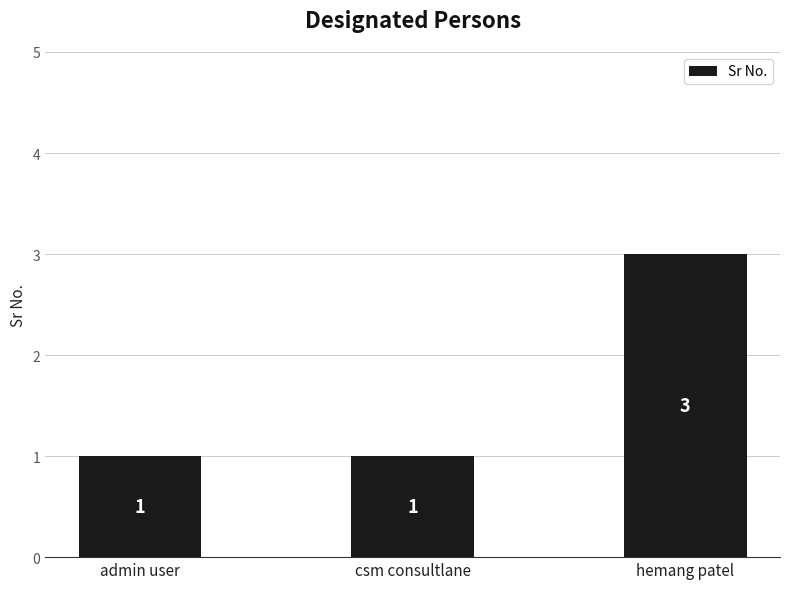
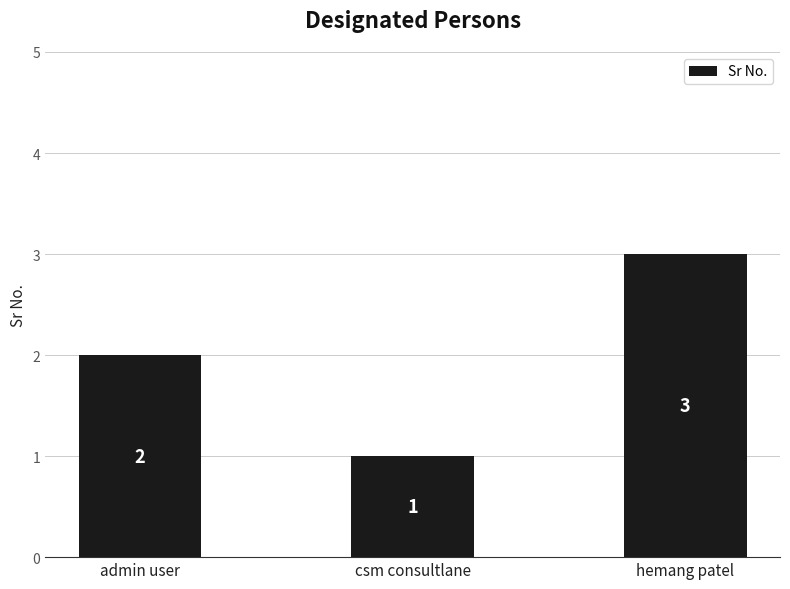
admin user: 1 -> 2
